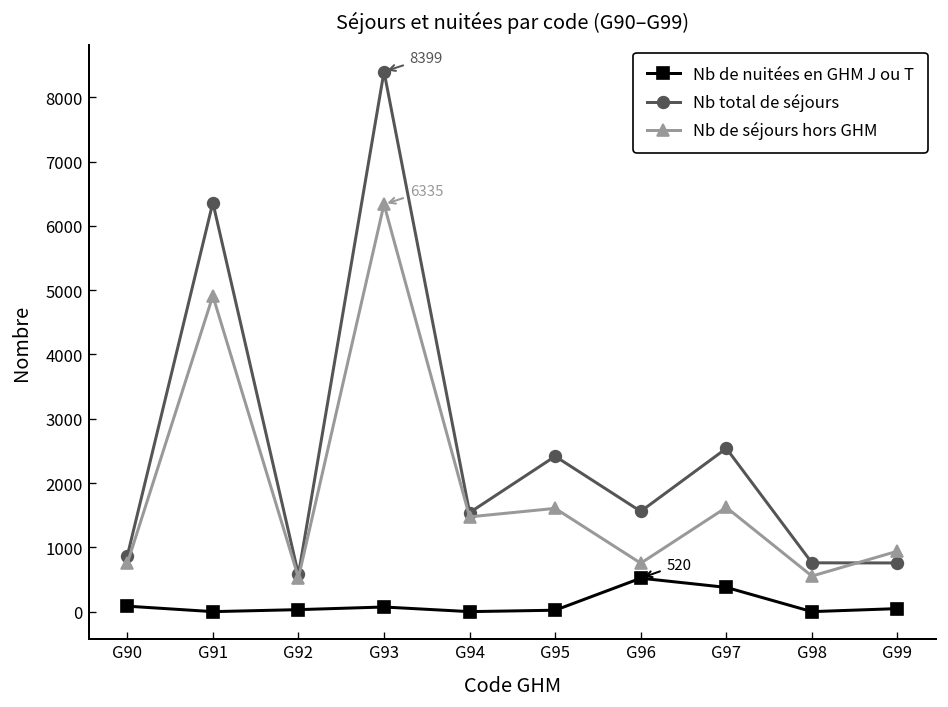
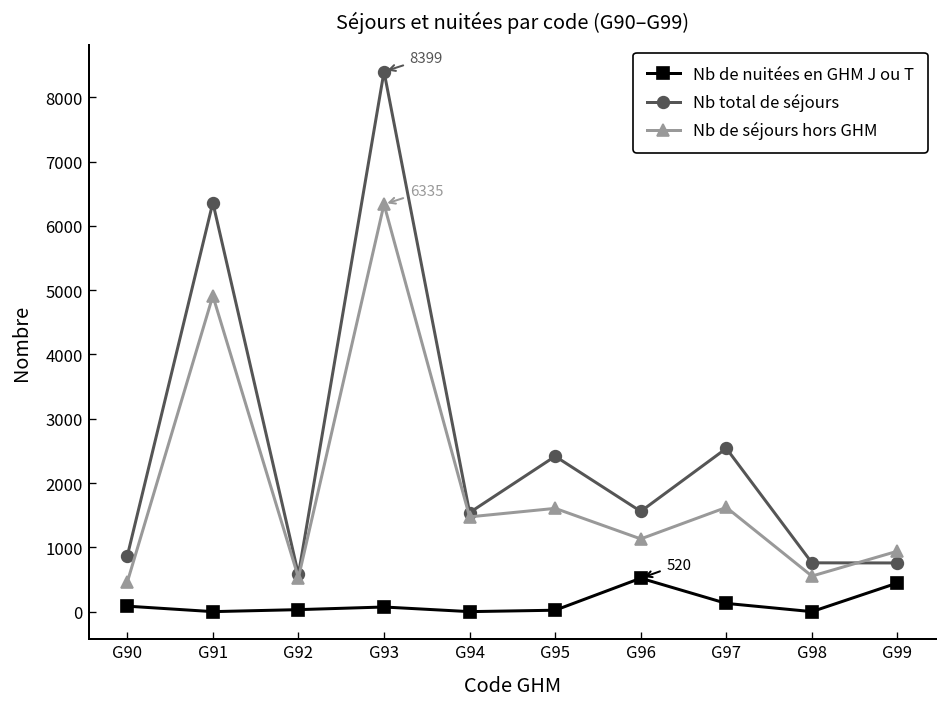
Nb de séjours hors GHM, G90: 800 -> 500
Nb de séjours hors GHM, G96: 800 -> 1100
Nb de nuitées en GHM J ou T, G97: 400 -> 100
Nb de nuitées en GHM J ou T, G99: 0 -> 400
